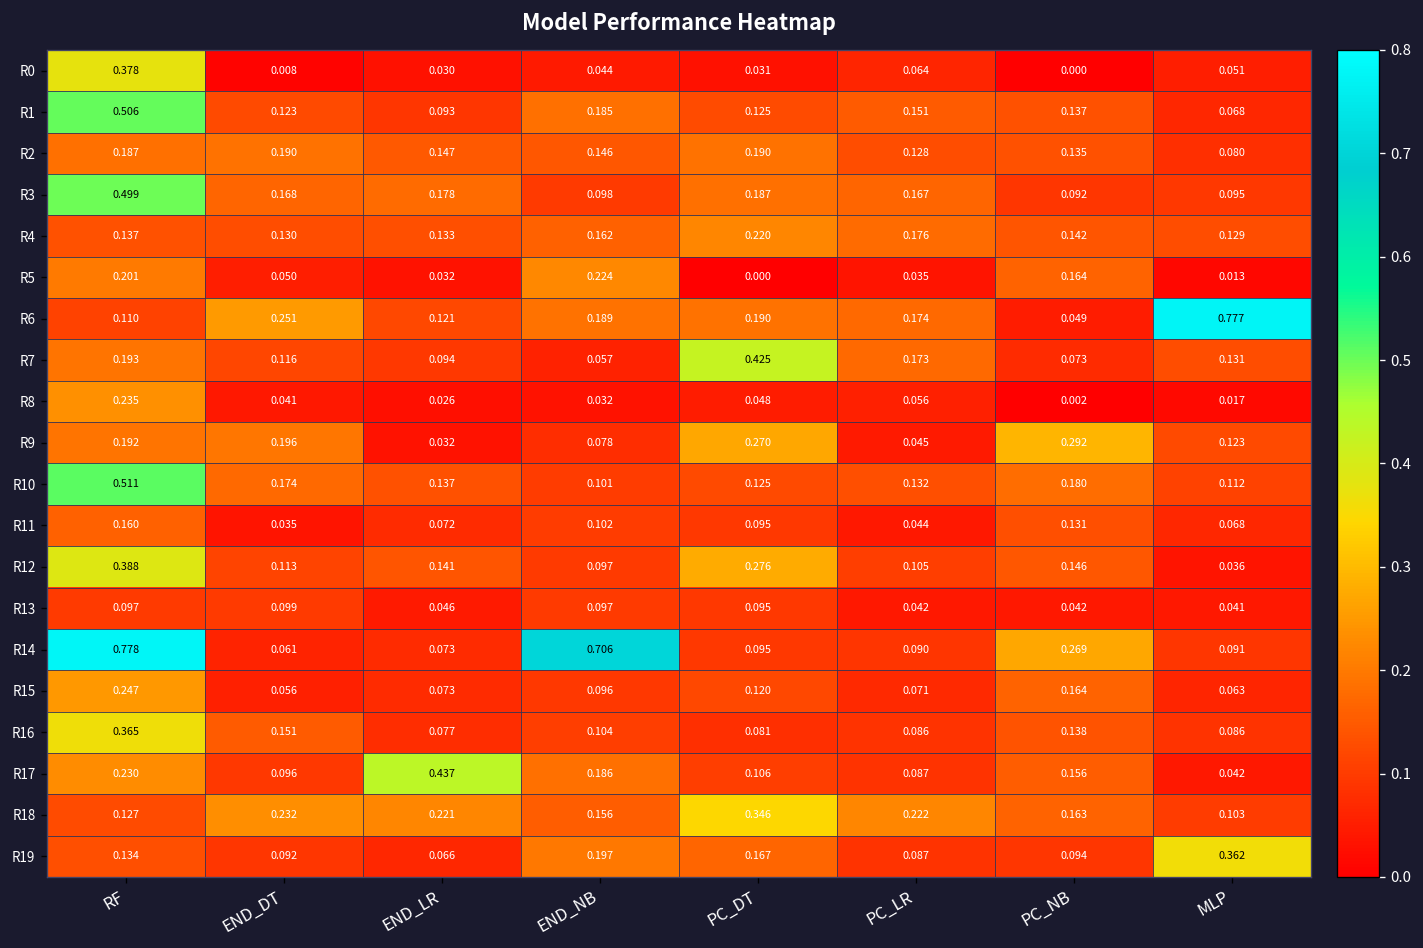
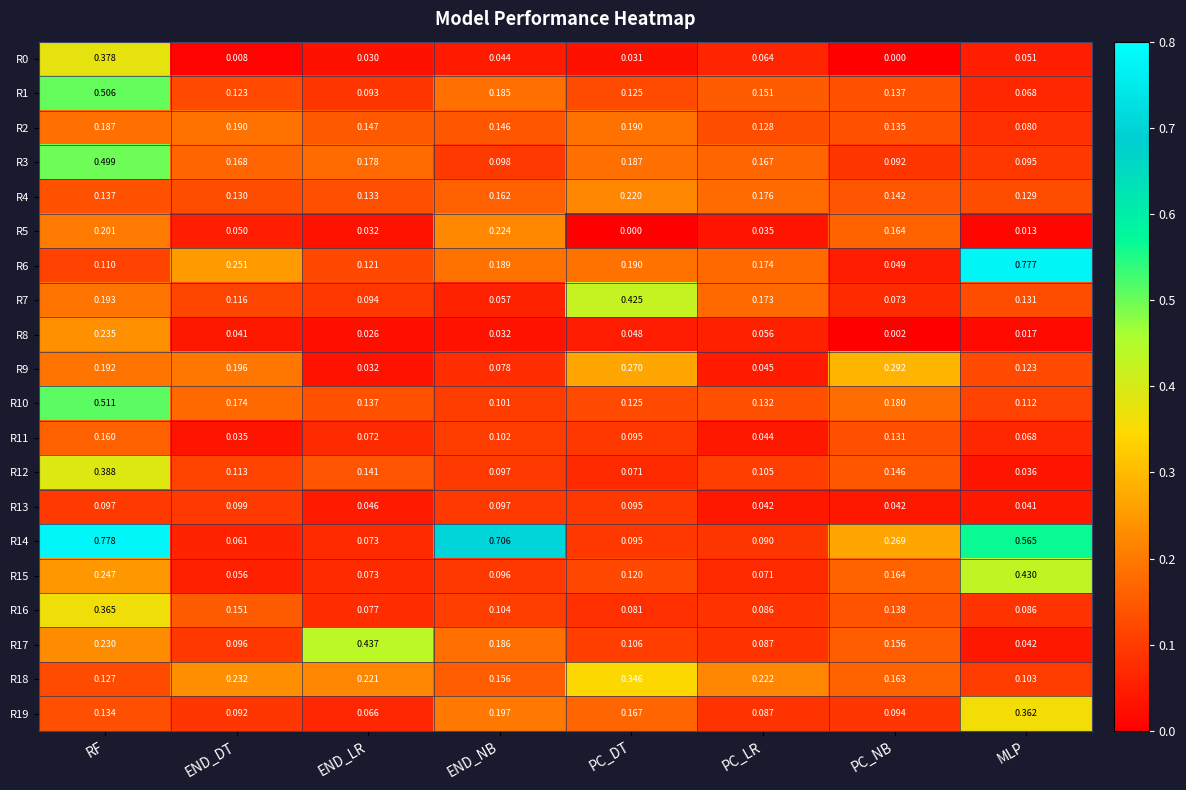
R12, PC_DT: 0.276 -> 0.071
R14, MLP: 0.091 -> 0.565
R15, MLP: 0.063 -> 0.430
